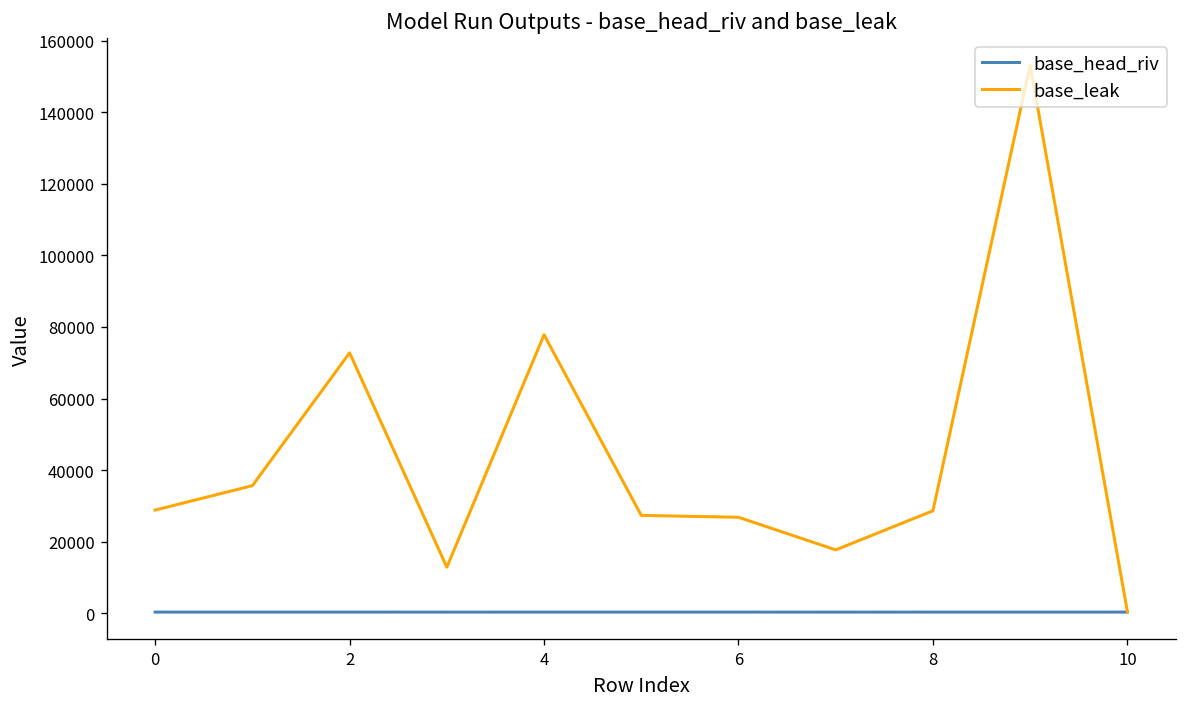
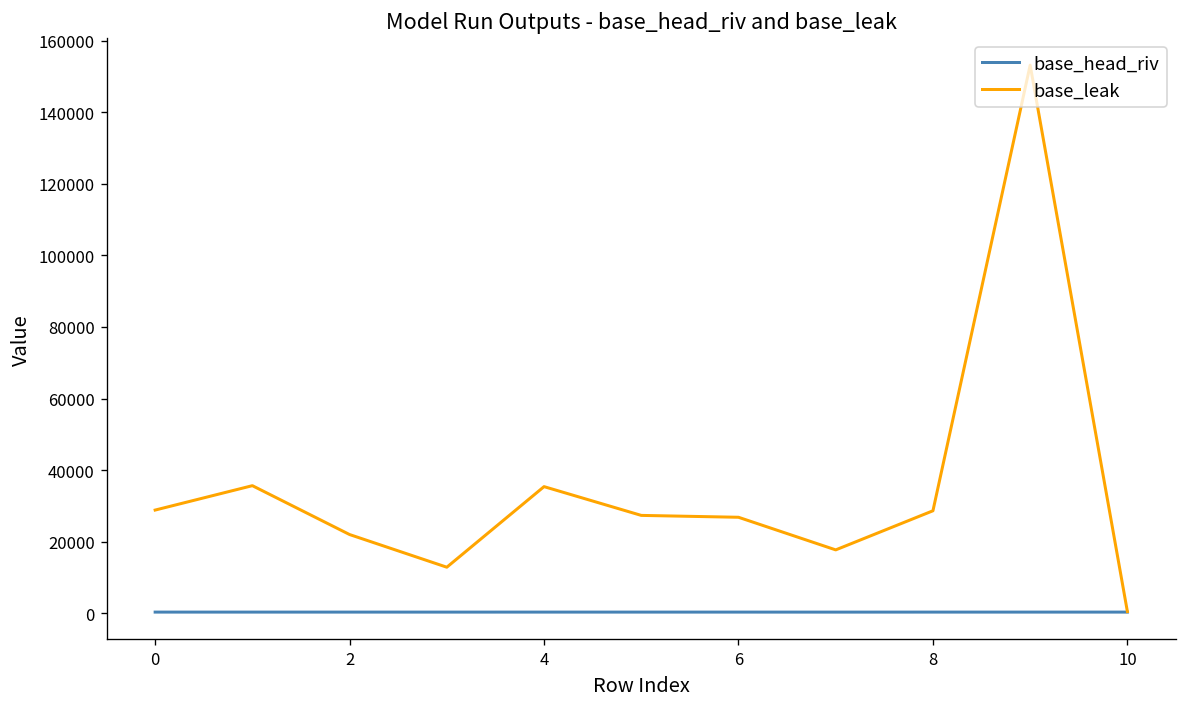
base_leak, 2: 73000 -> 22000
base_leak, 4: 78000 -> 35000
